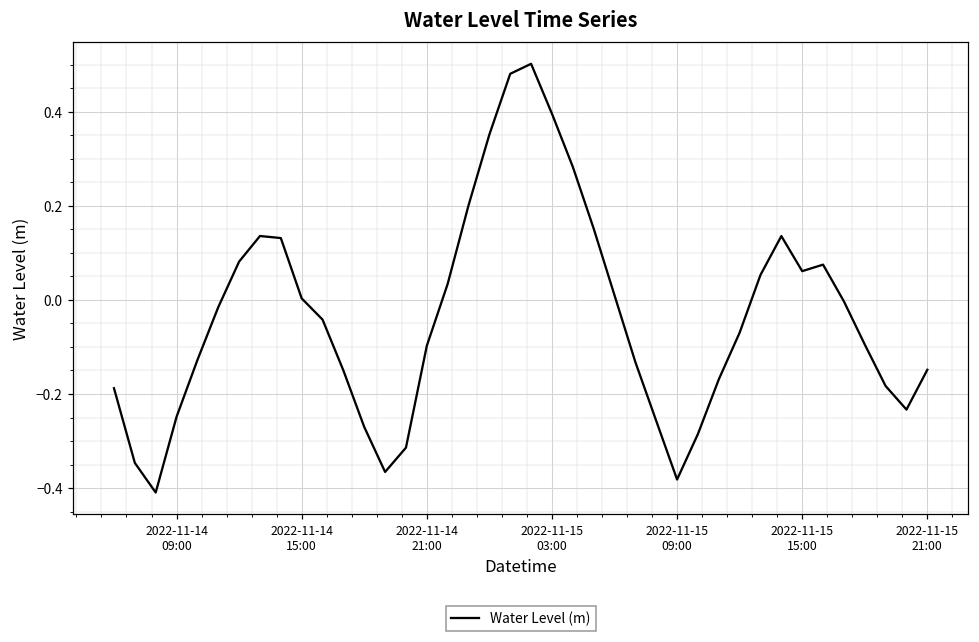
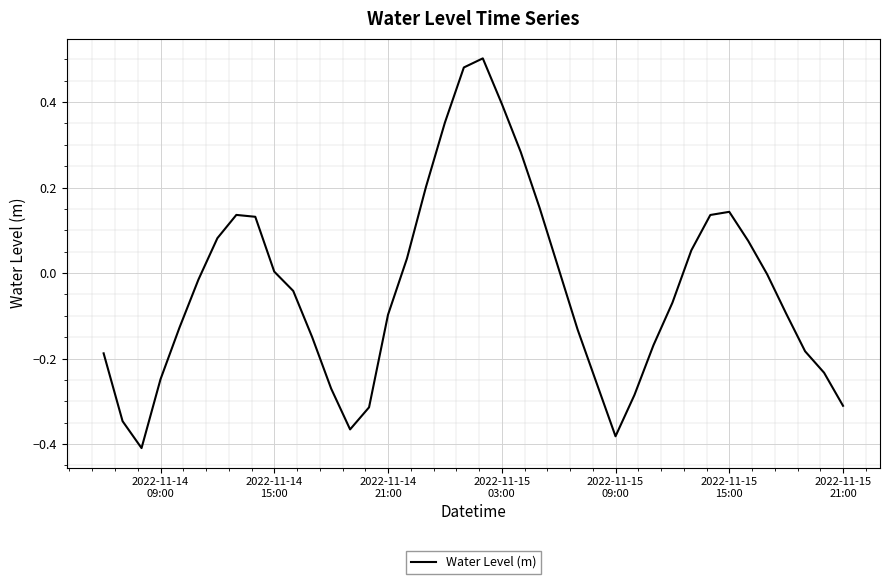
2022-11-15 15:00: 0.06 -> 0.14
2022-11-15 21:00: -0.15 -> -0.31
